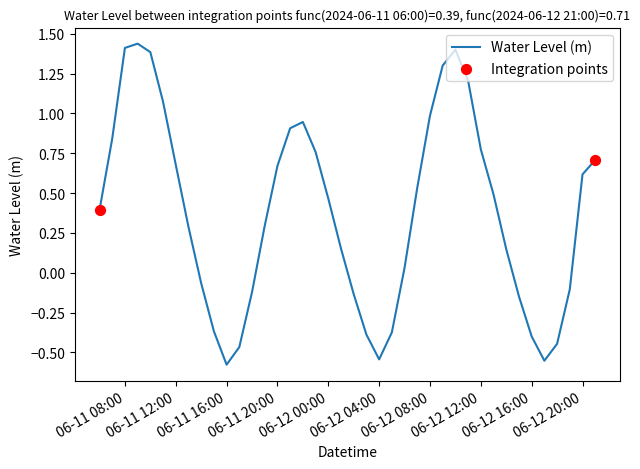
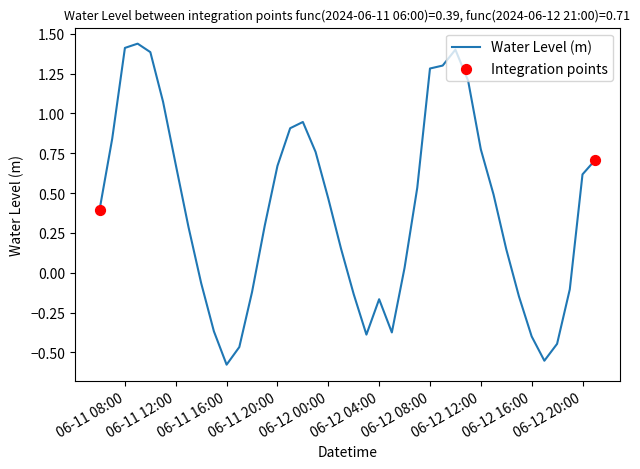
Water Level (m), 06-12 04:00: -0.54 -> -0.17
Water Level (m), 06-12 08:00: 0.99 -> 1.28
